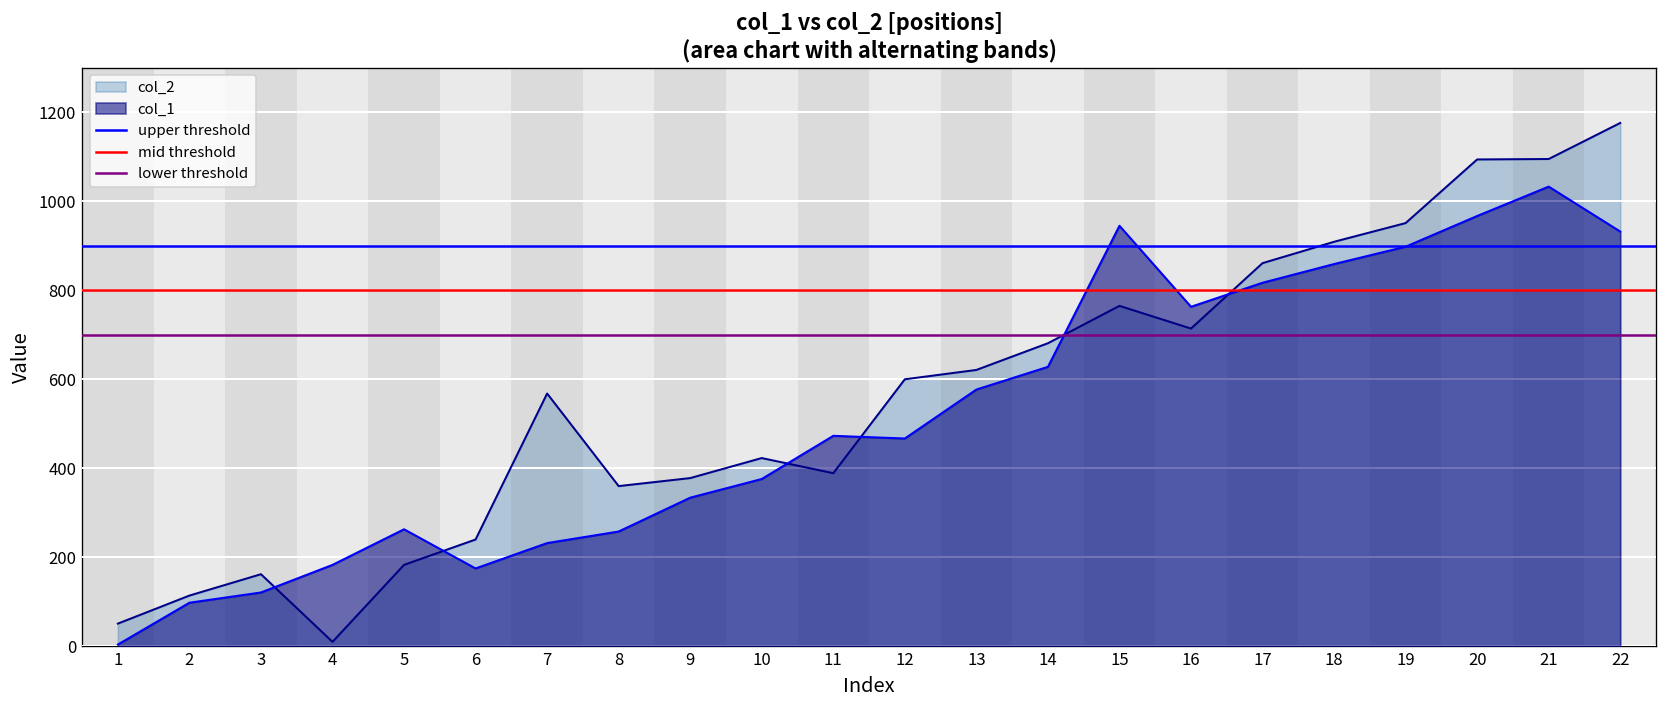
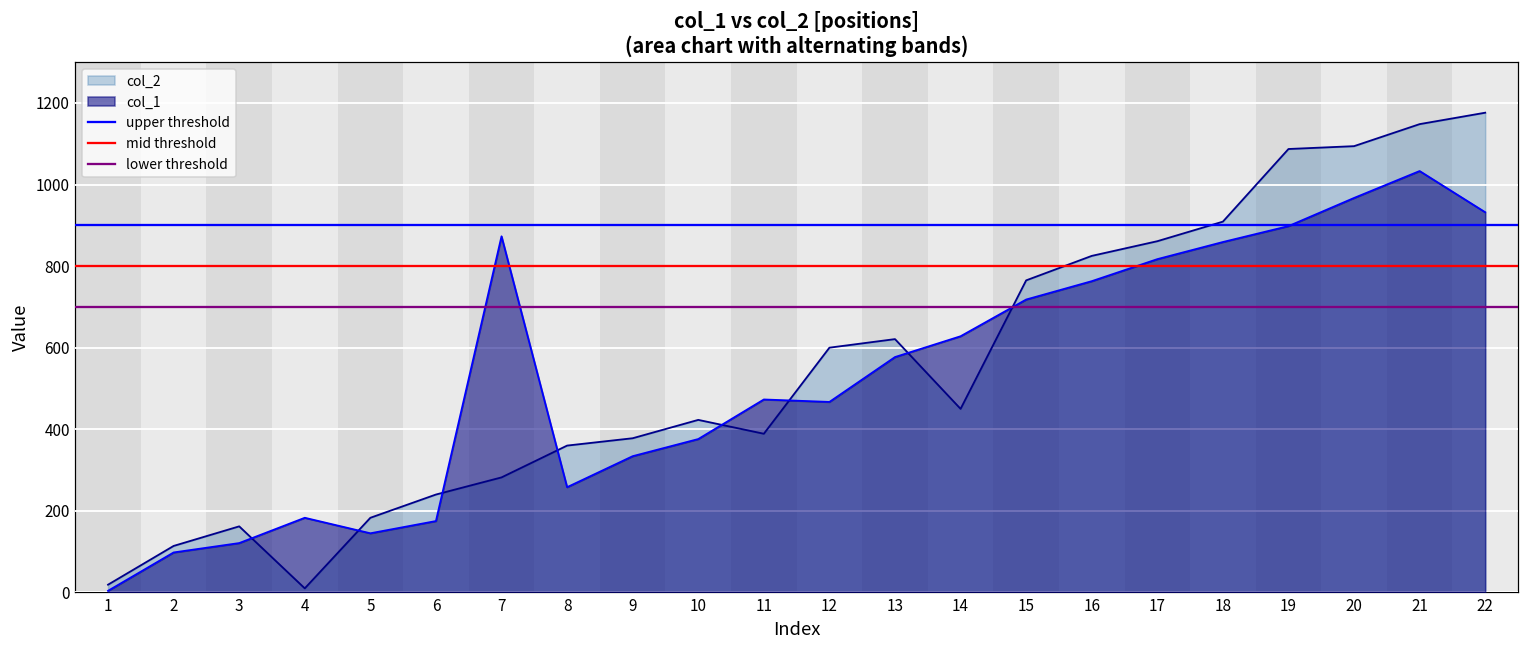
col_2, 1: 50 -> 20
col_1, 5: 260 -> 150
col_2, 7: 570 -> 280
col_1, 7: 230 -> 870
col_2, 14: 680 -> 450
col_1, 15: 950 -> 720
col_2, 16: 710 -> 830
col_2, 19: 950 -> 1090
col_2, 21: 1100 -> 1150
